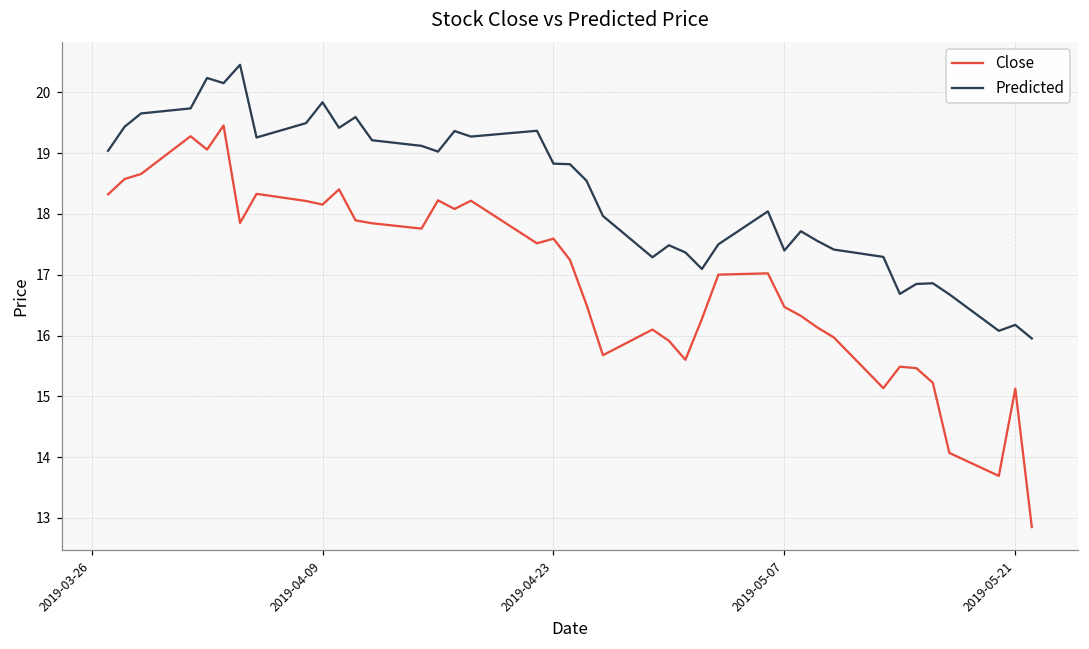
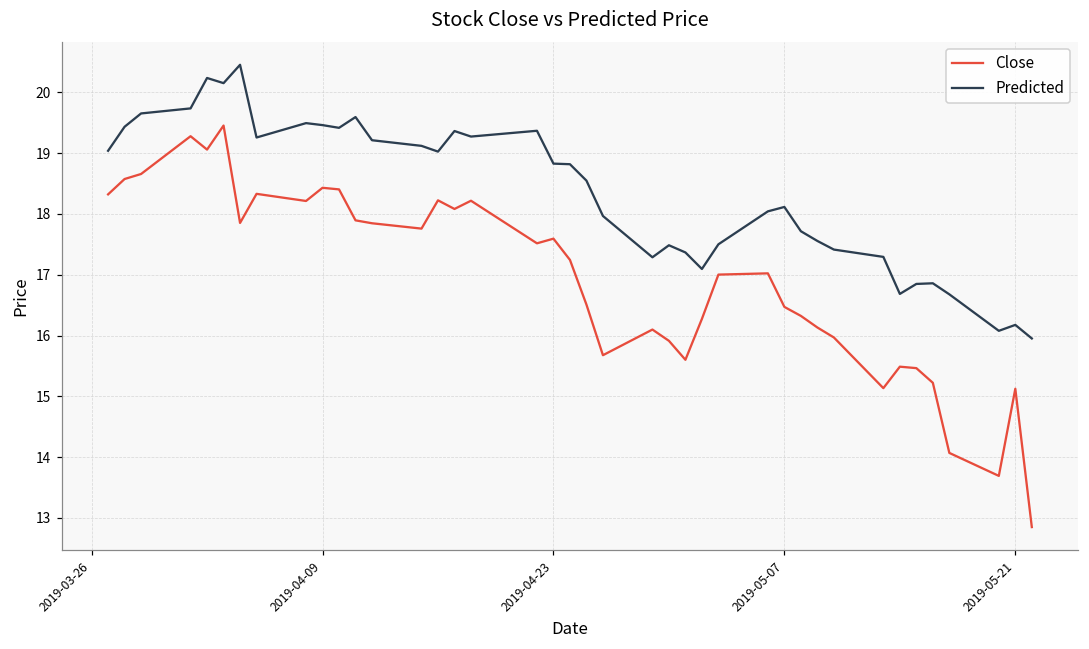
Close, 2019-04-09: 18.2 -> 18.4
Predicted, 2019-04-09: 19.8 -> 19.5
Predicted, 2019-05-07: 17.4 -> 18.1
